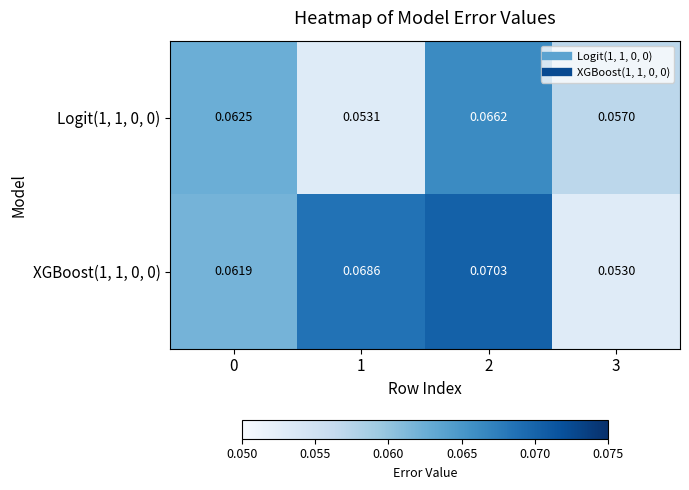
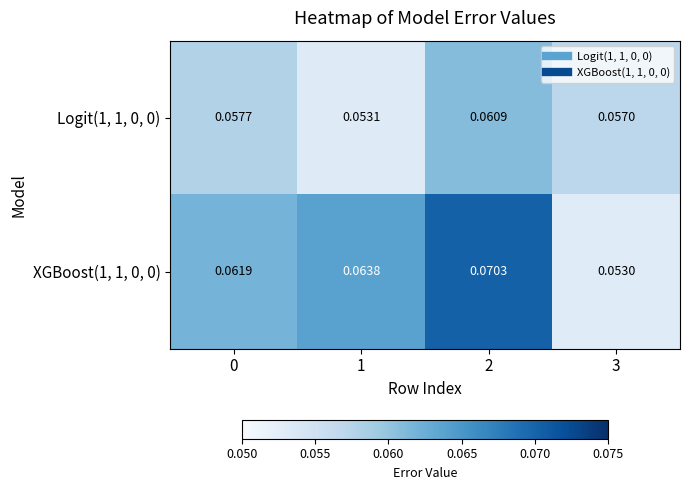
Logit(1, 1, 0, 0), 0: 0.0625 -> 0.0577
Logit(1, 1, 0, 0), 2: 0.0662 -> 0.0609
XGBoost(1, 1, 0, 0), 1: 0.0686 -> 0.0638
